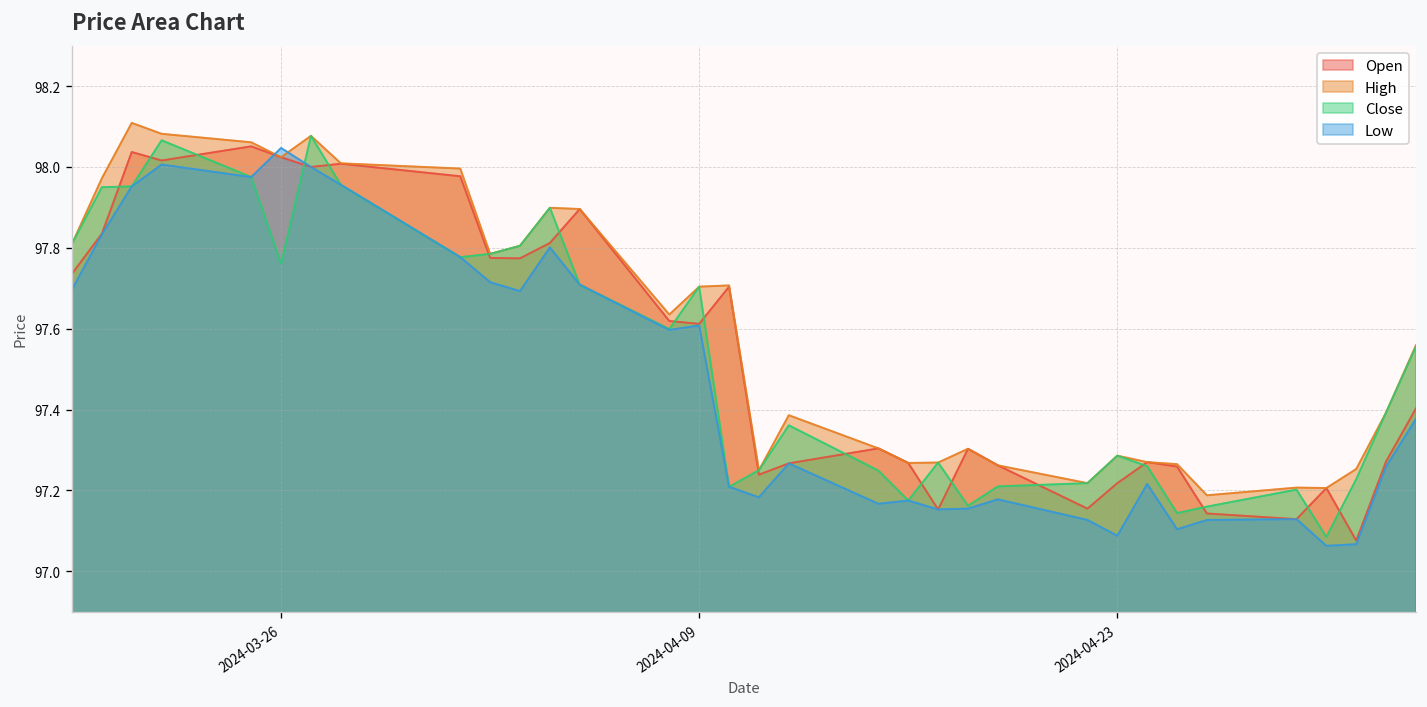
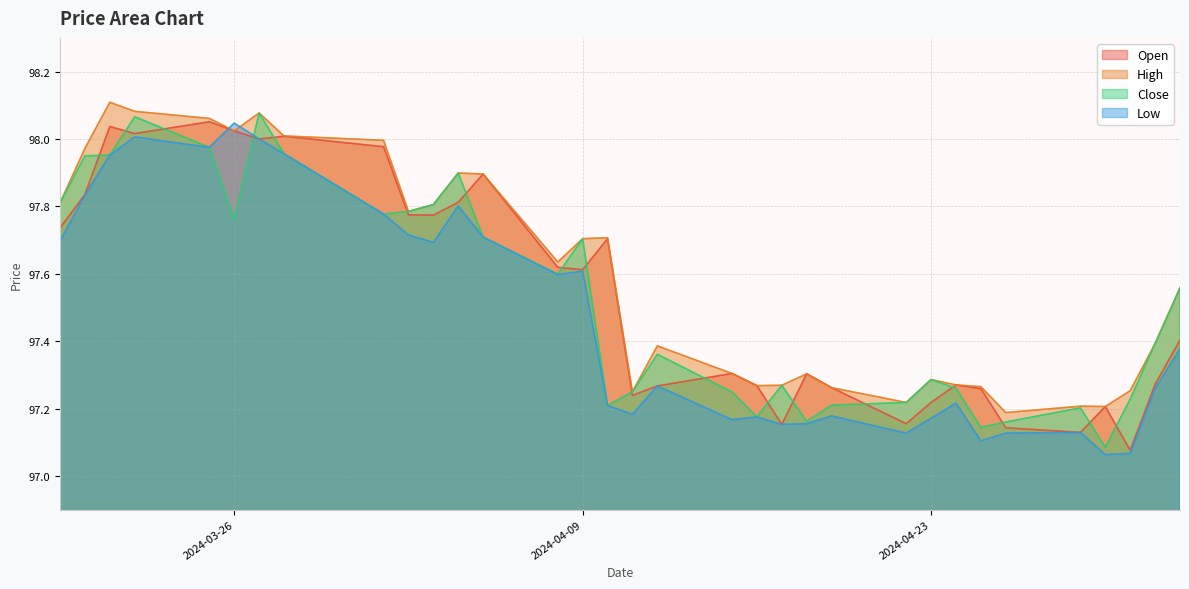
Low, 2024-04-23: 97.09 -> 97.17
